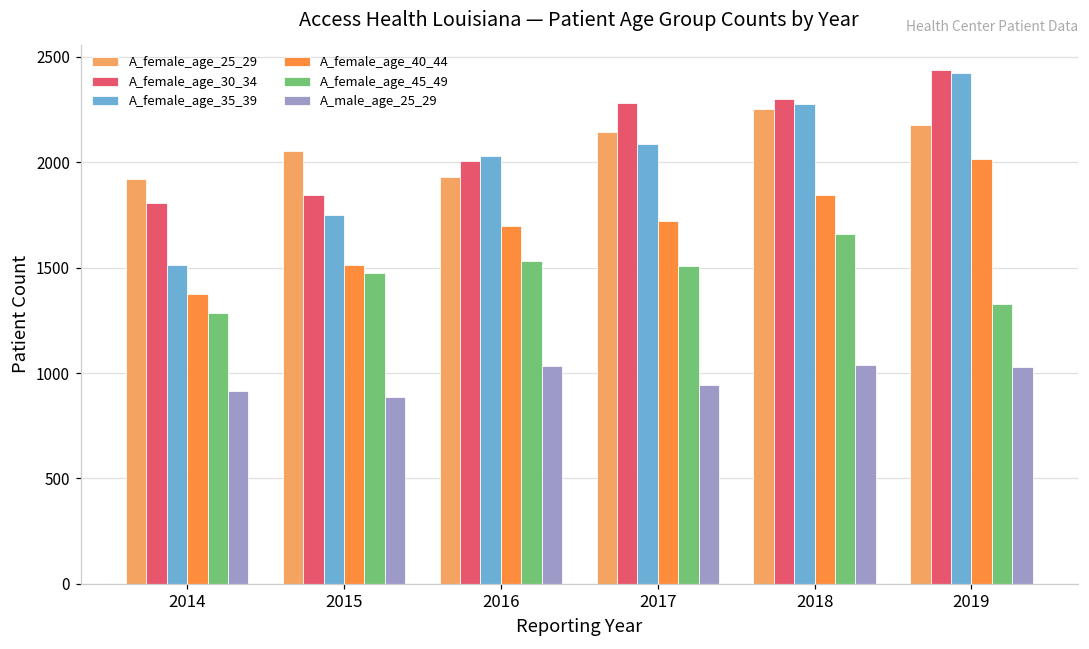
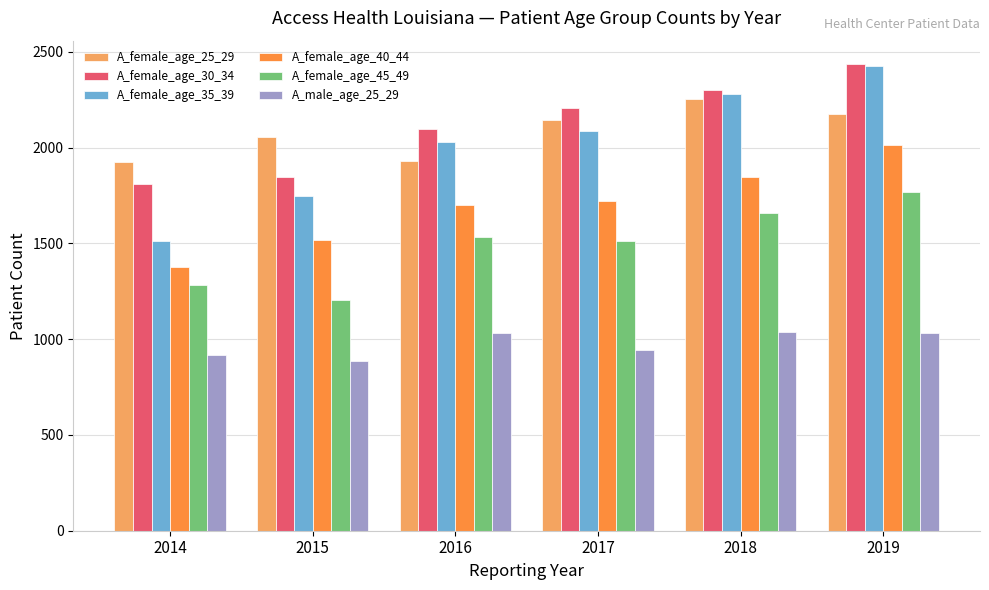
A_female_age_45_49, 2015: 1470 -> 1200
A_female_age_30_34, 2016: 2010 -> 2100
A_female_age_30_34, 2017: 2280 -> 2210
A_female_age_45_49, 2019: 1330 -> 1770
